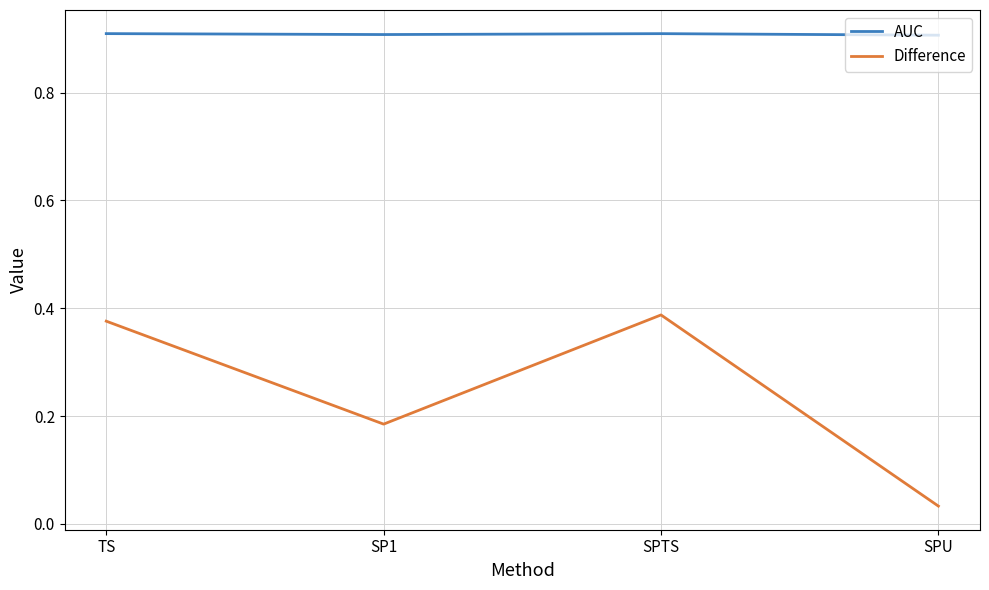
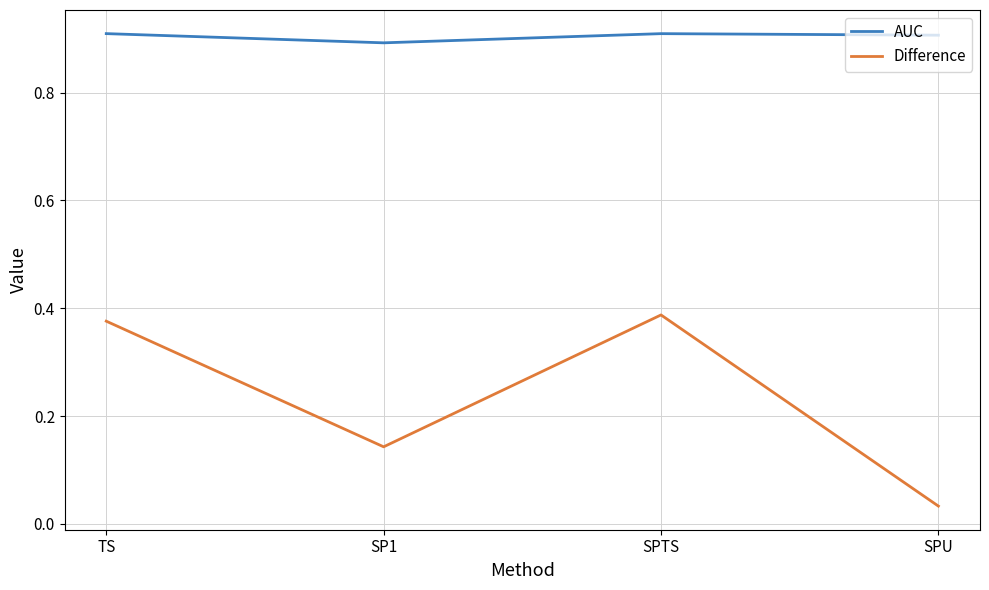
AUC, SP1: 0.91 -> 0.89
Difference, SP1: 0.19 -> 0.14
